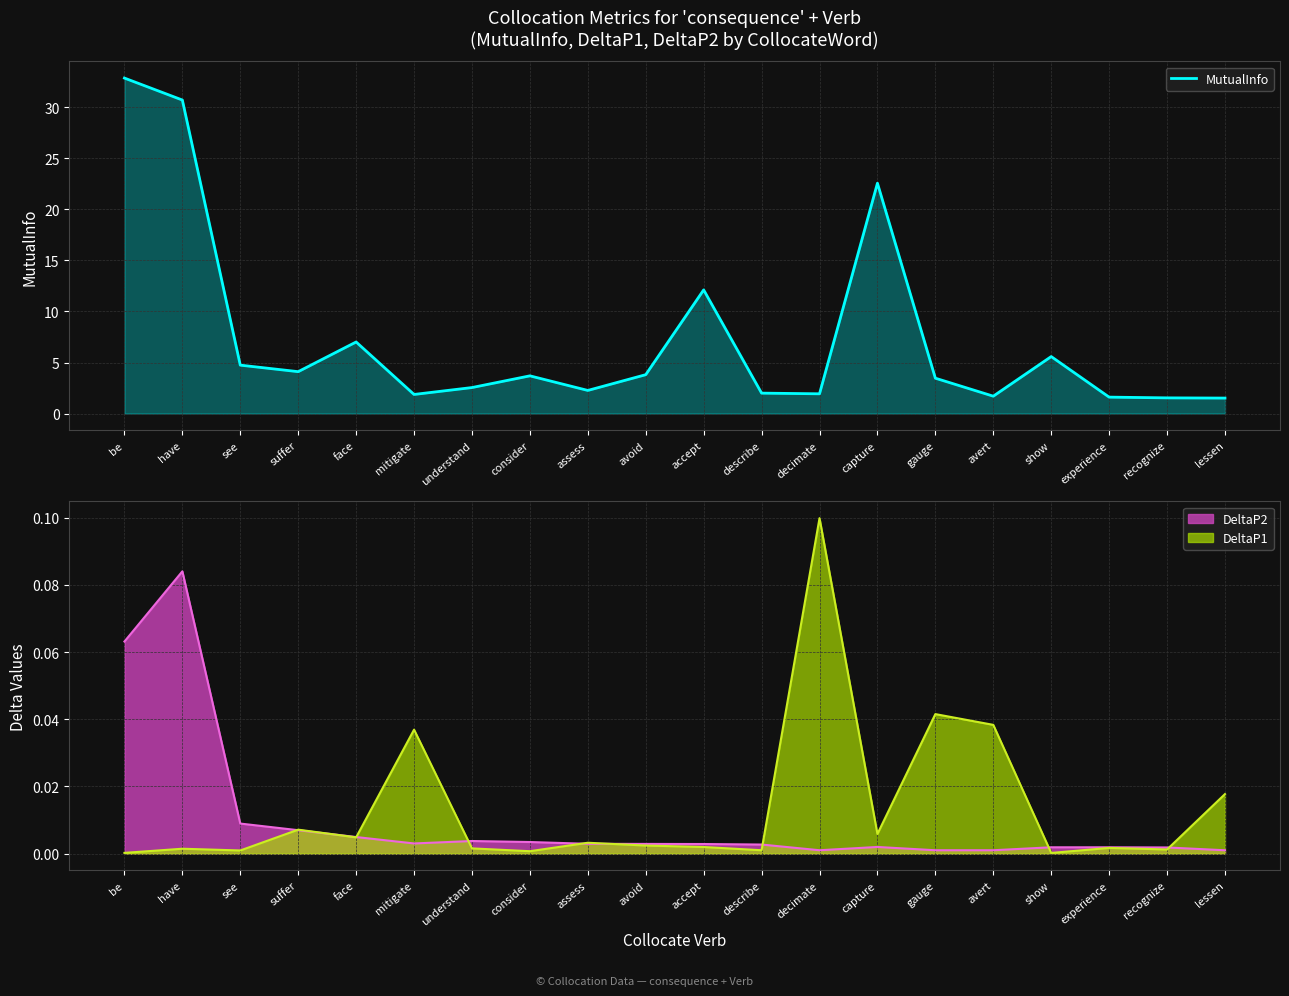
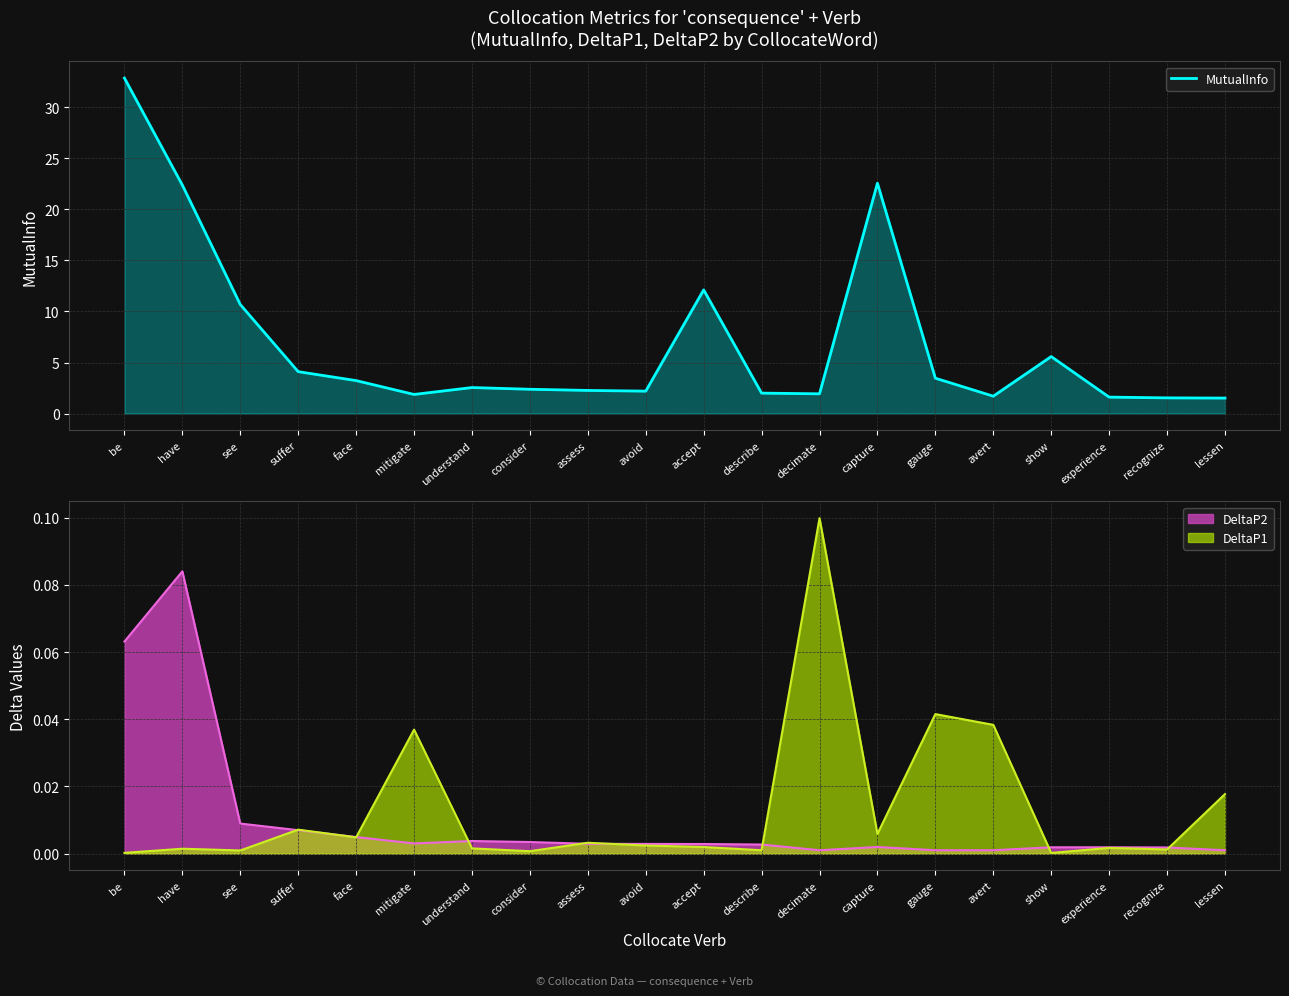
Collocation Metrics for 'consequence' + Verb (MutualInfo, DeltaP1, DeltaP2 by CollocateWord), have: 30.7 -> 22.4
Collocation Metrics for 'consequence' + Verb (MutualInfo, DeltaP1, DeltaP2 by CollocateWord), see: 4.7 -> 10.7
Collocation Metrics for 'consequence' + Verb (MutualInfo, DeltaP1, DeltaP2 by CollocateWord), face: 7.0 -> 3.2
Collocation Metrics for 'consequence' + Verb (MutualInfo, DeltaP1, DeltaP2 by CollocateWord), consider: 3.7 -> 2.4
Collocation Metrics for 'consequence' + Verb (MutualInfo, DeltaP1, DeltaP2 by CollocateWord), avoid: 3.8 -> 2.2
